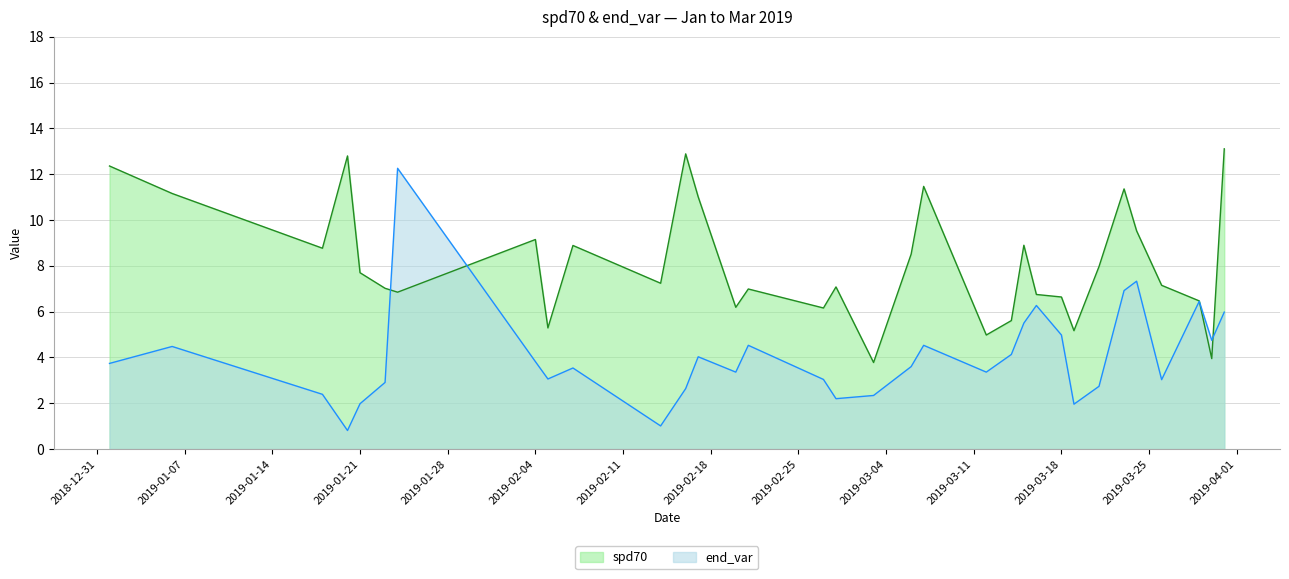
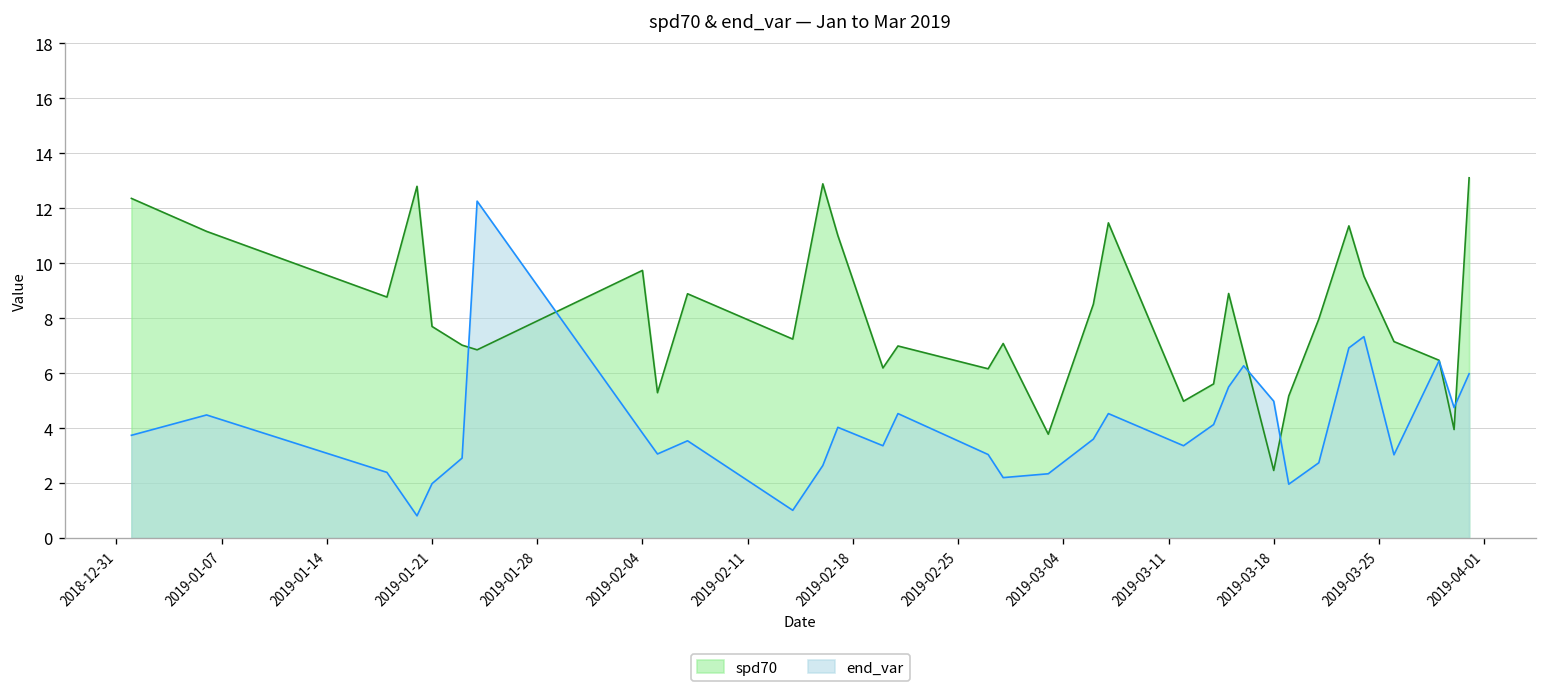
spd70, 2019-02-04: 9.2 -> 9.7
spd70, 2019-03-18: 6.6 -> 2.5
